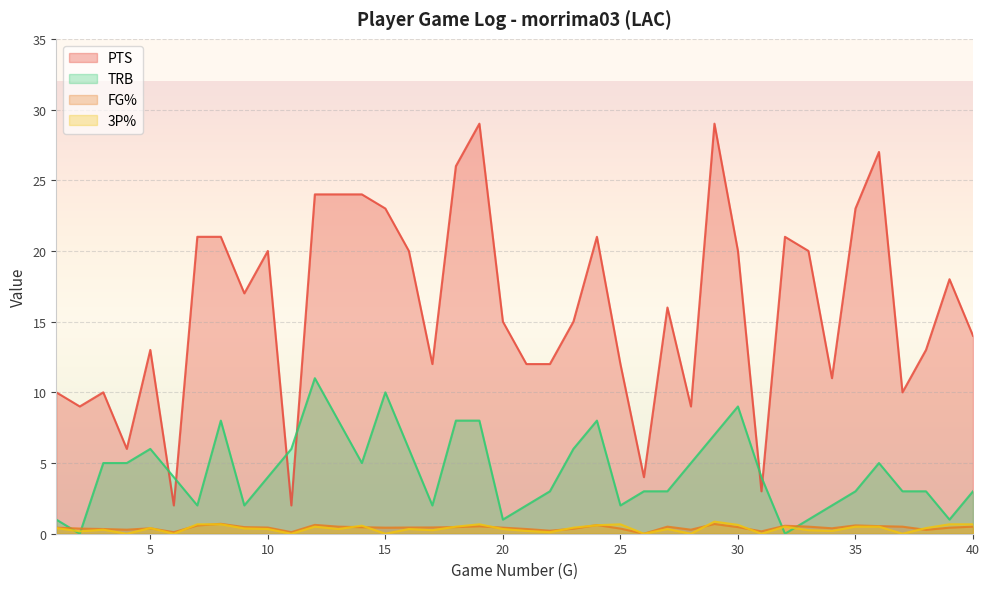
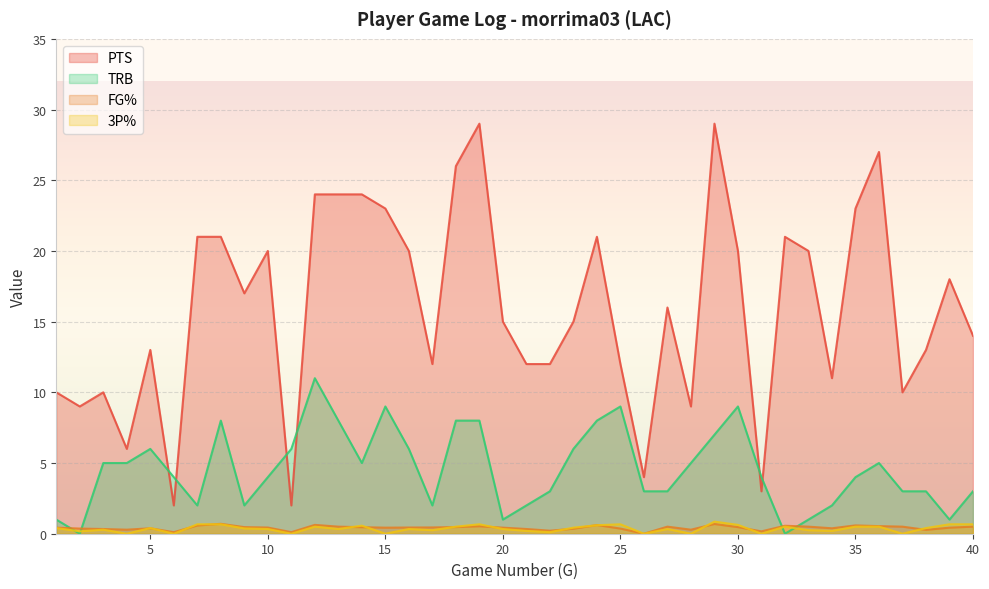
TRB, 15: 10 -> 9
TRB, 25: 2 -> 9
TRB, 35: 3 -> 4
